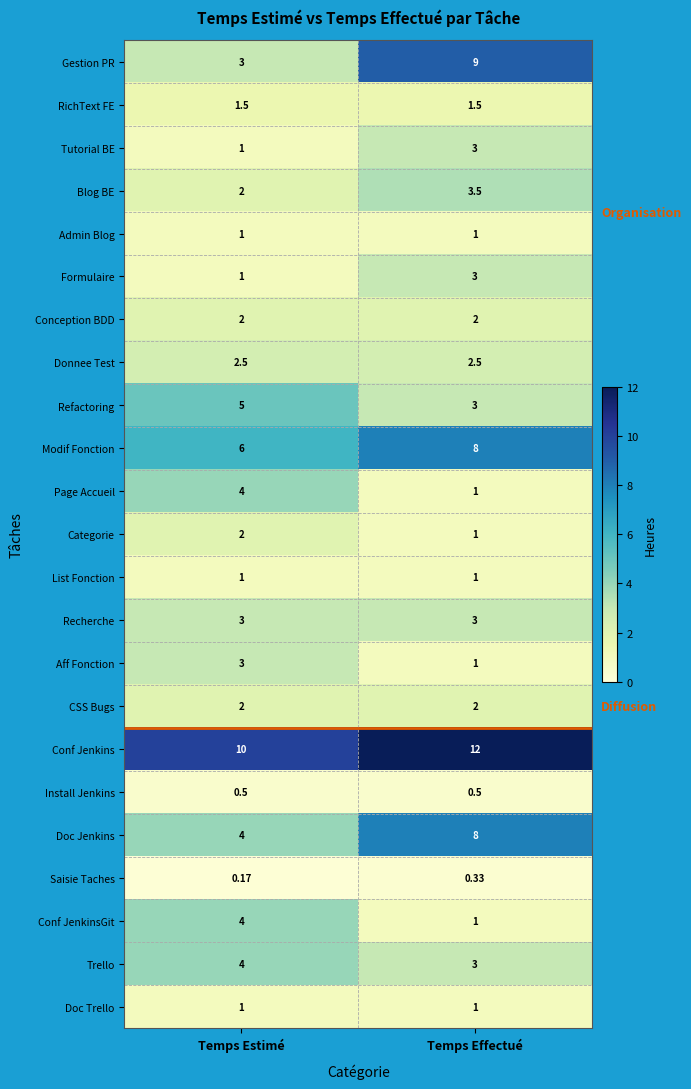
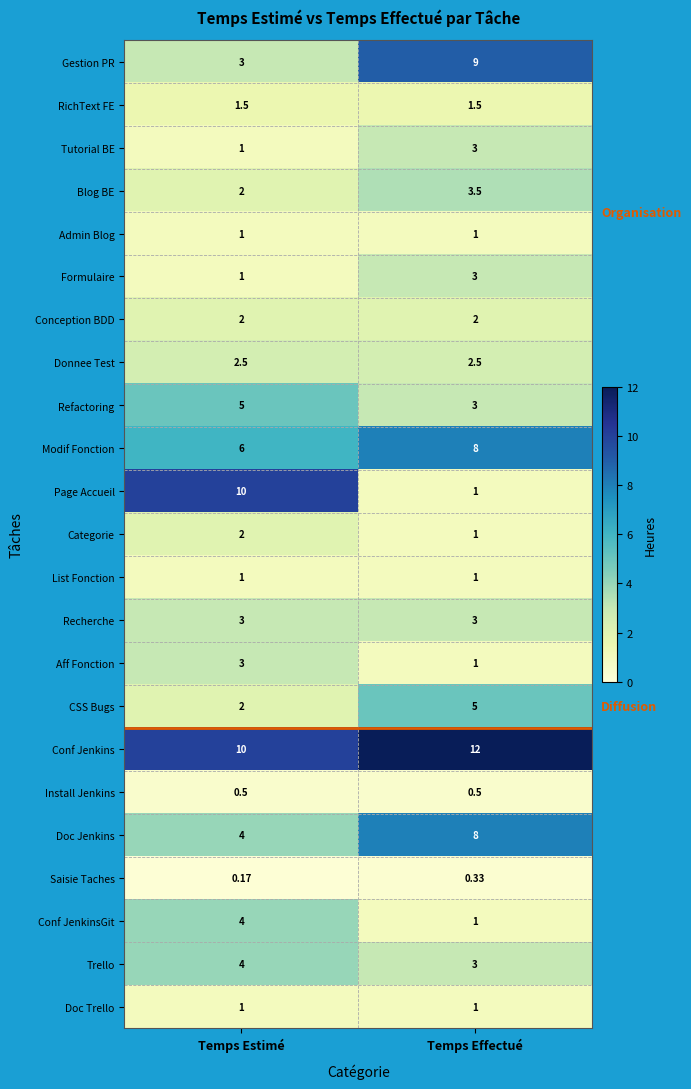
Page Accueil, Temps Estimé: 4 -> 10
CSS Bugs, Temps Effectué: 2 -> 5
